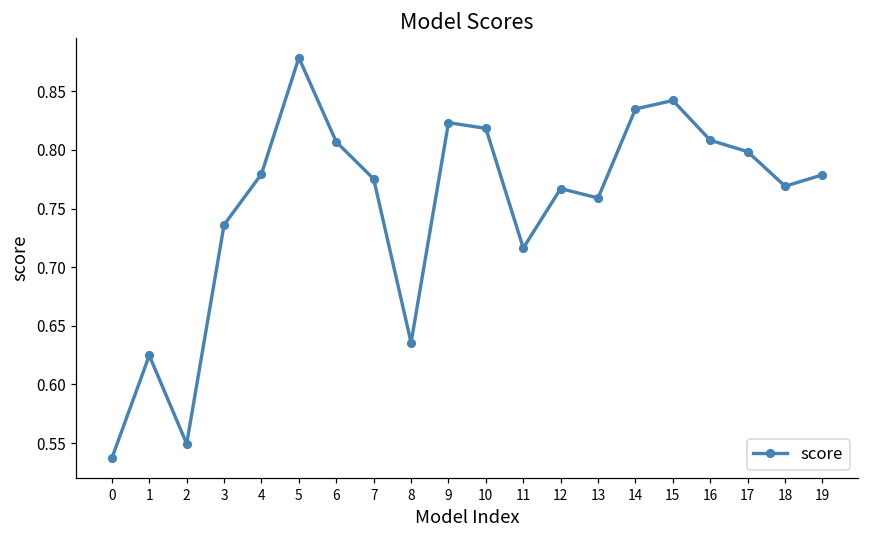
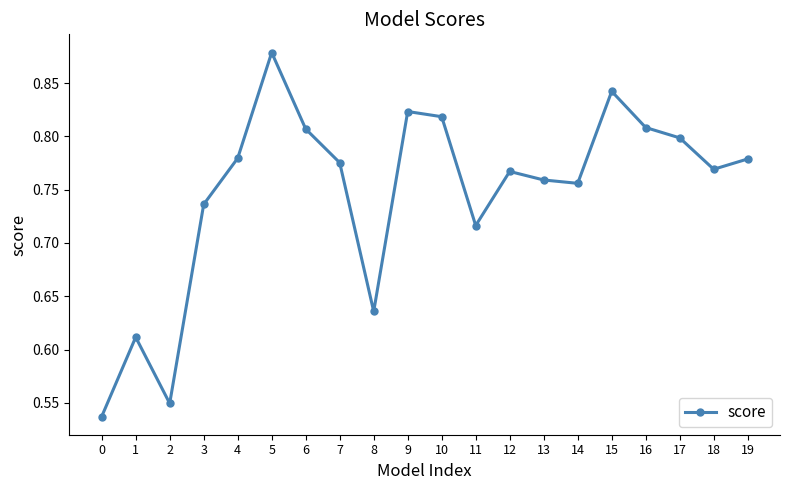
1: 0.625 -> 0.612
14: 0.835 -> 0.756
